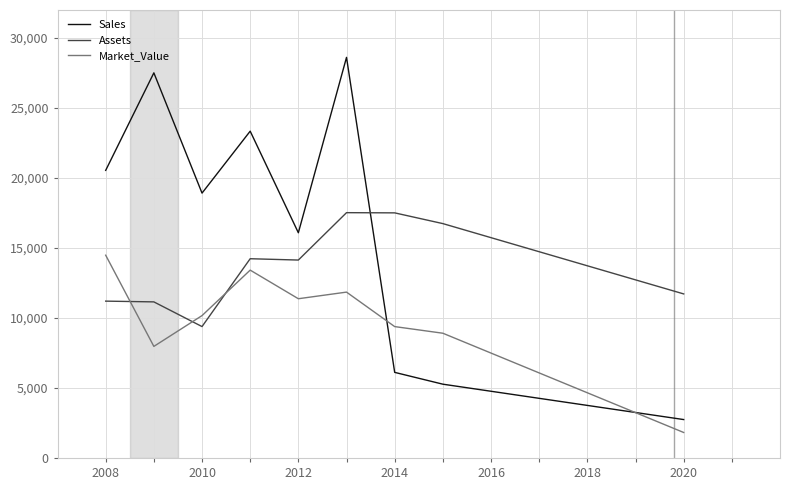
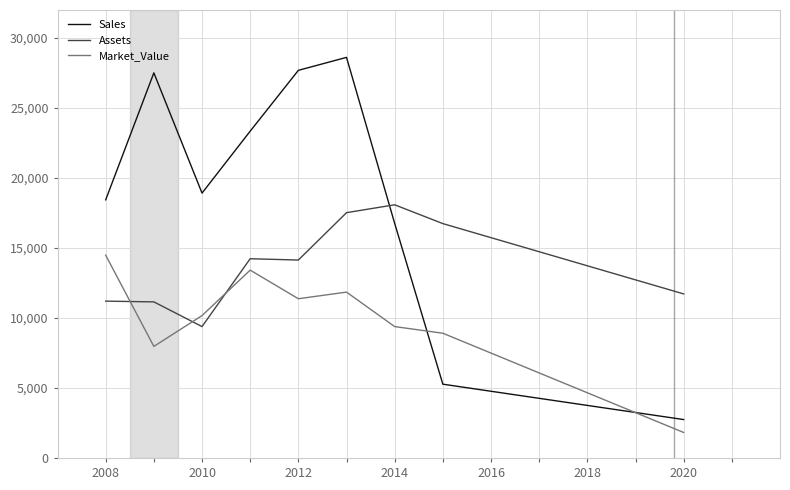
Sales, 2008: 20,500 -> 18,400
Sales, 2012: 16,100 -> 27,700
Sales, 2014: 6,100 -> 16,800
Assets, 2014: 17,500 -> 18,100
